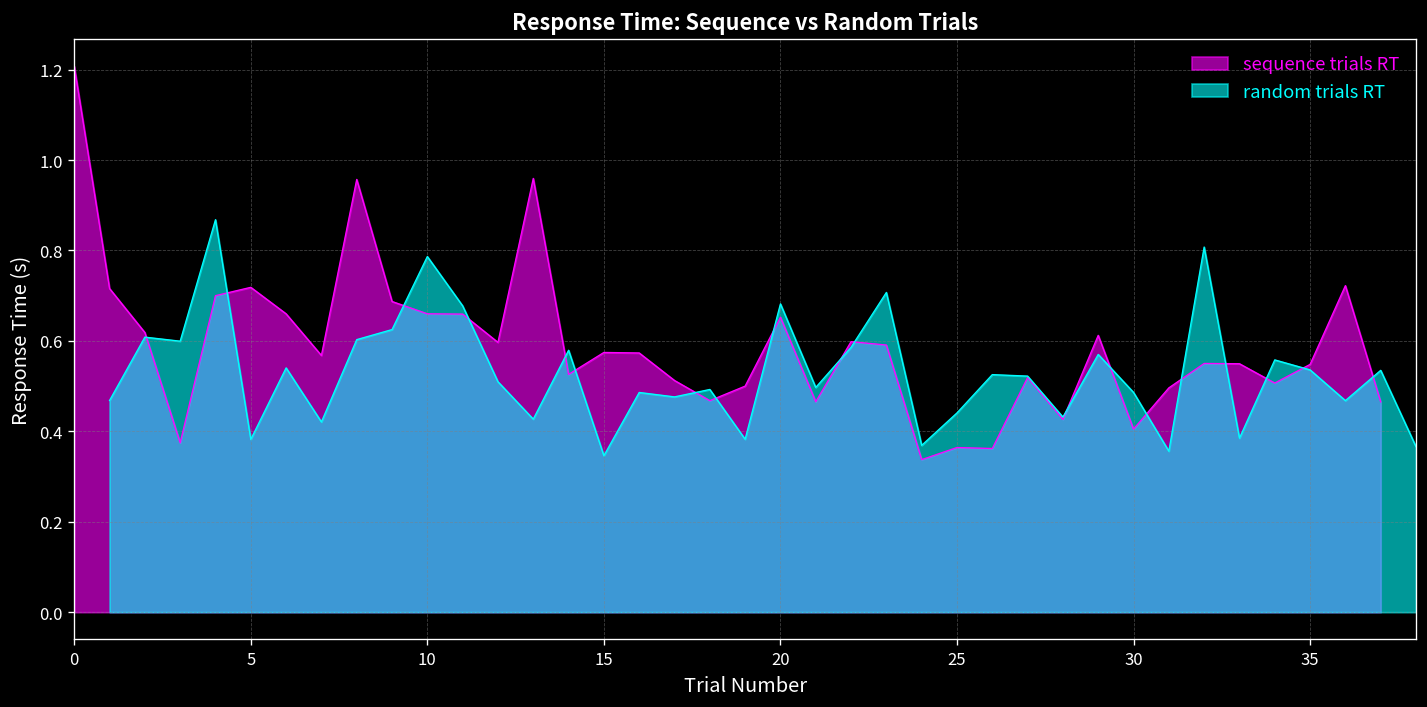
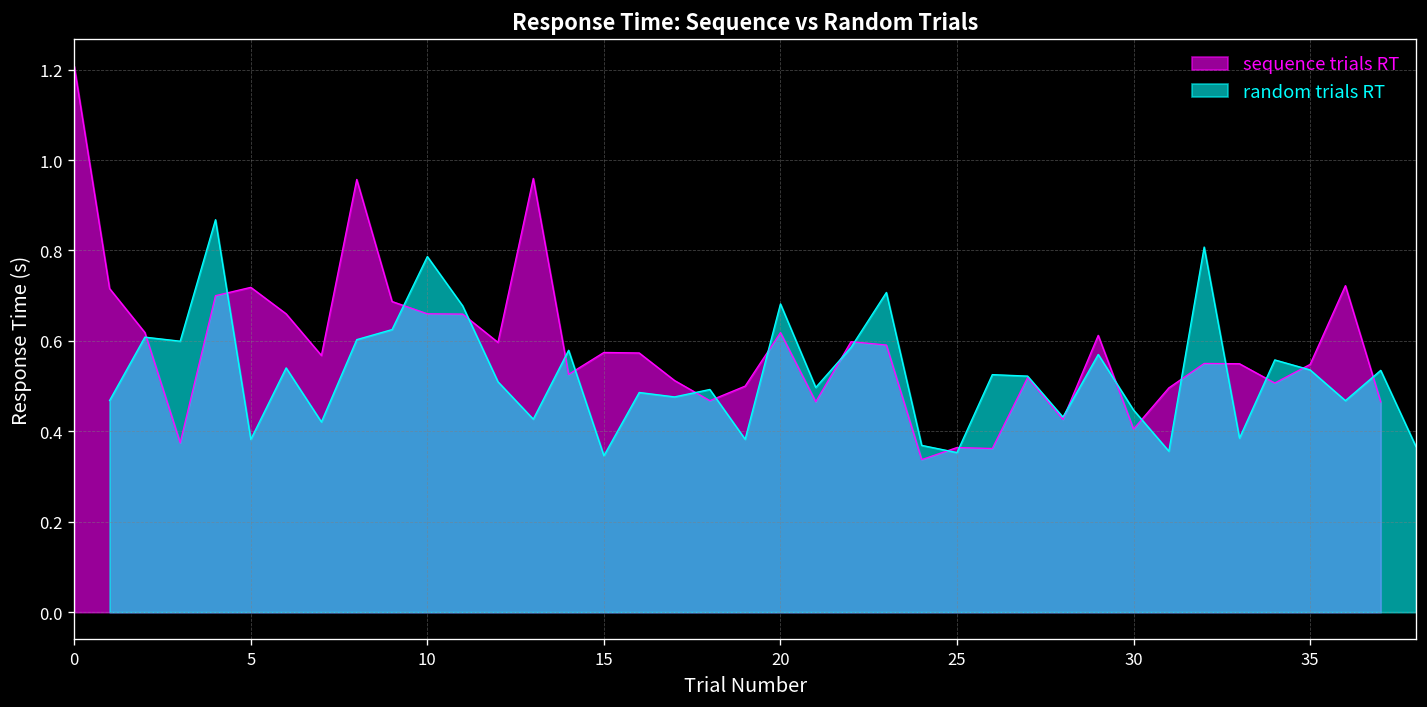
sequence trials RT, 20: 0.65 -> 0.62
random trials RT, 25: 0.44 -> 0.35
random trials RT, 30: 0.49 -> 0.45
